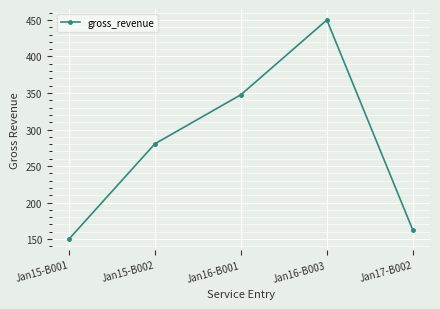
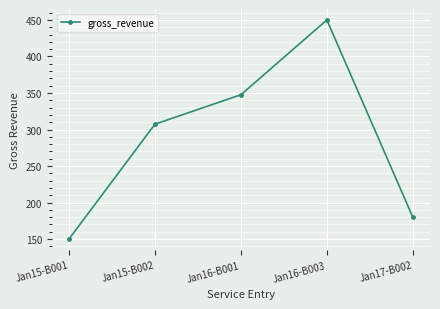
Jan15-B002: 280 -> 310
Jan17-B002: 160 -> 180
